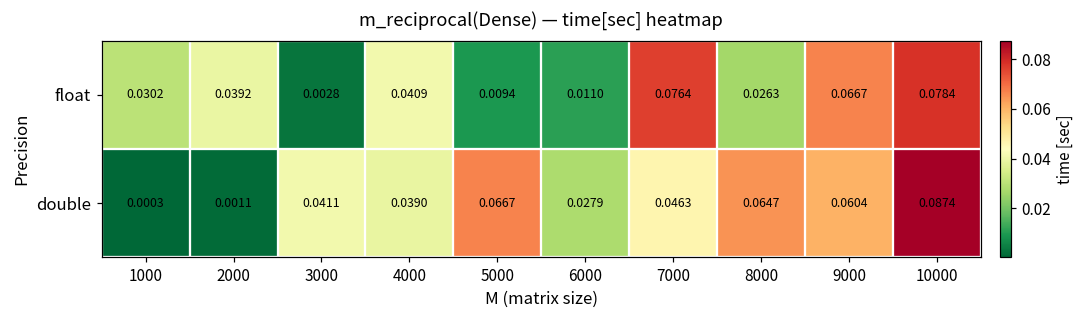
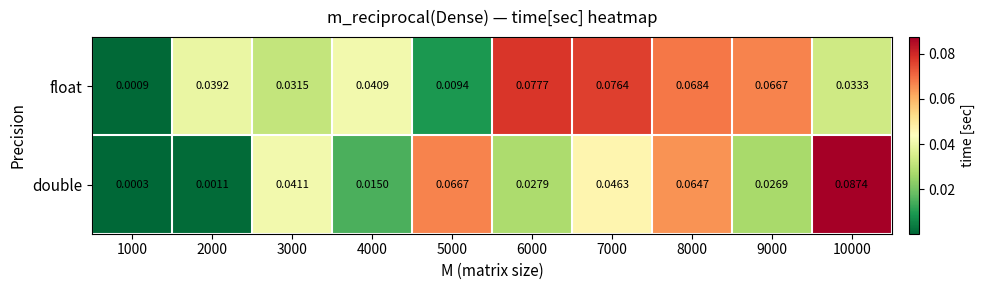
float, 1000: 0.0302 -> 0.0009
float, 3000: 0.0028 -> 0.0315
float, 6000: 0.0110 -> 0.0777
float, 8000: 0.0263 -> 0.0684
float, 10000: 0.0784 -> 0.0333
double, 4000: 0.0390 -> 0.0150
double, 9000: 0.0604 -> 0.0269
